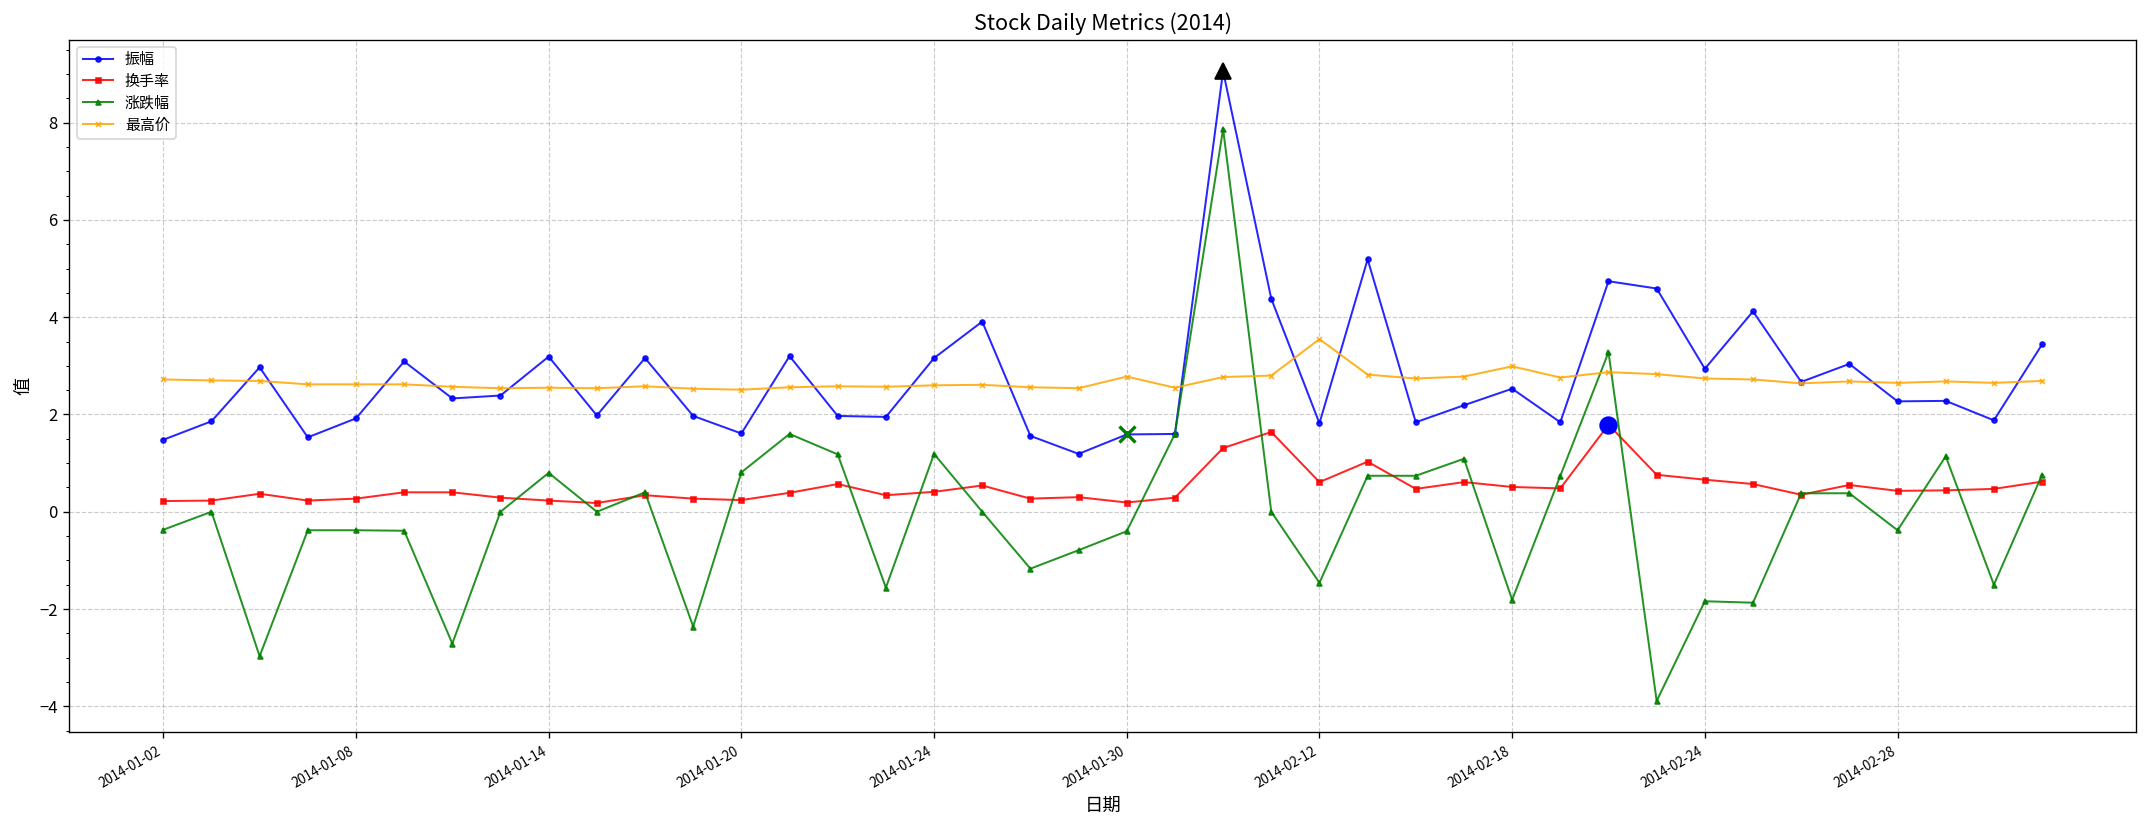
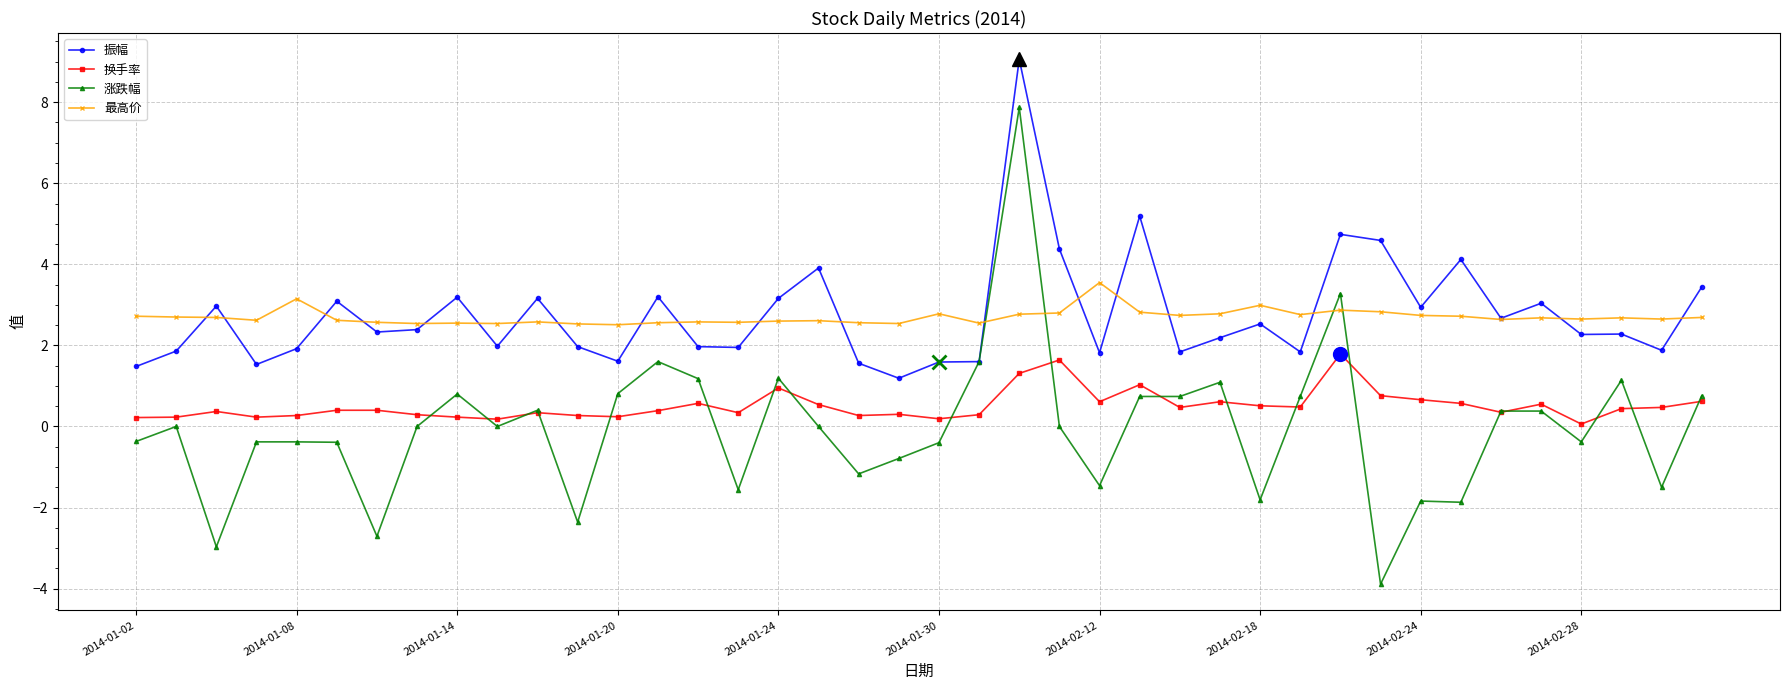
最高价, 2014-01-08: 2.6 -> 3.2
换手率, 2014-01-24: 0.4 -> 1.0
换手率, 2014-02-28: 0.4 -> 0.1
